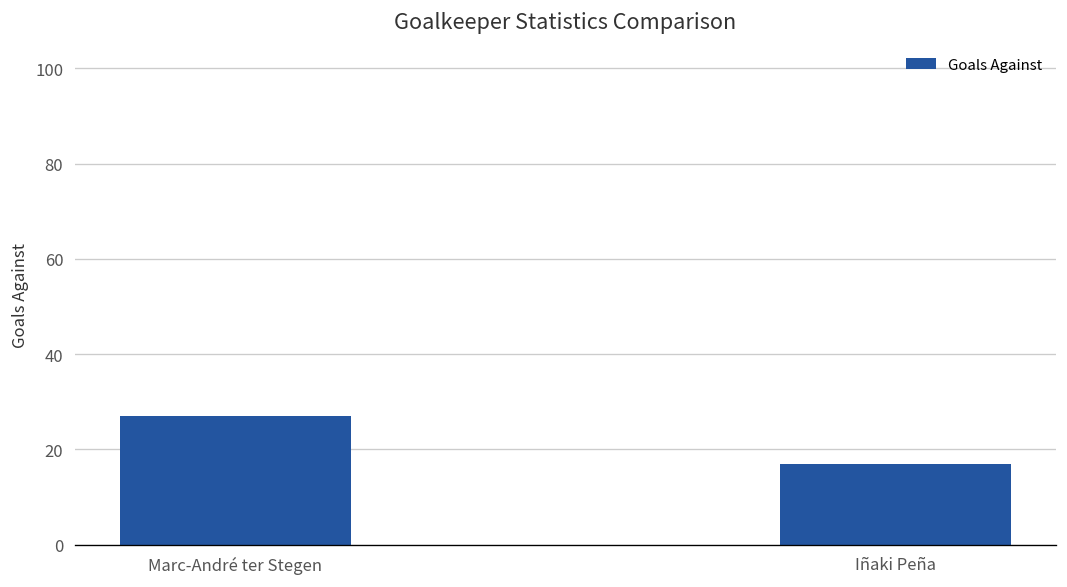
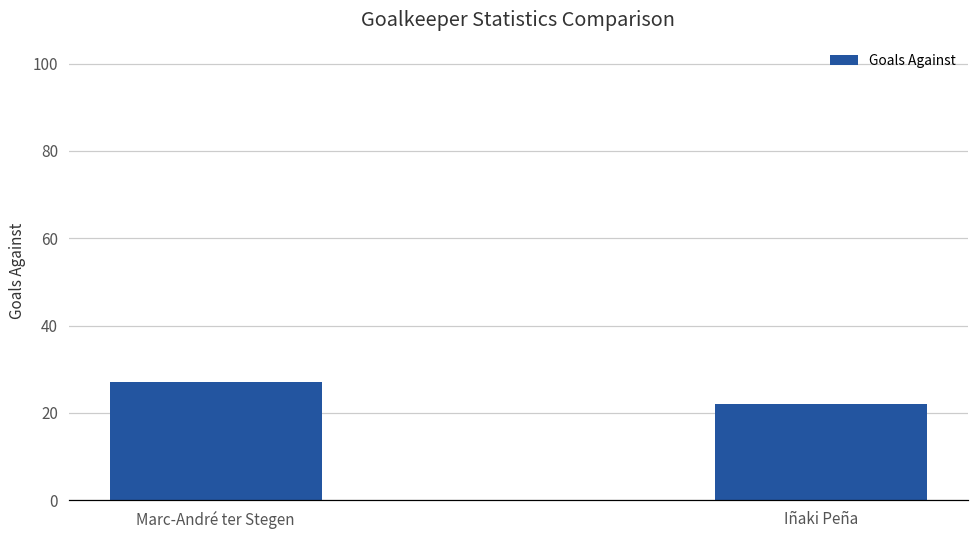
Iñaki Peña: 17 -> 22
